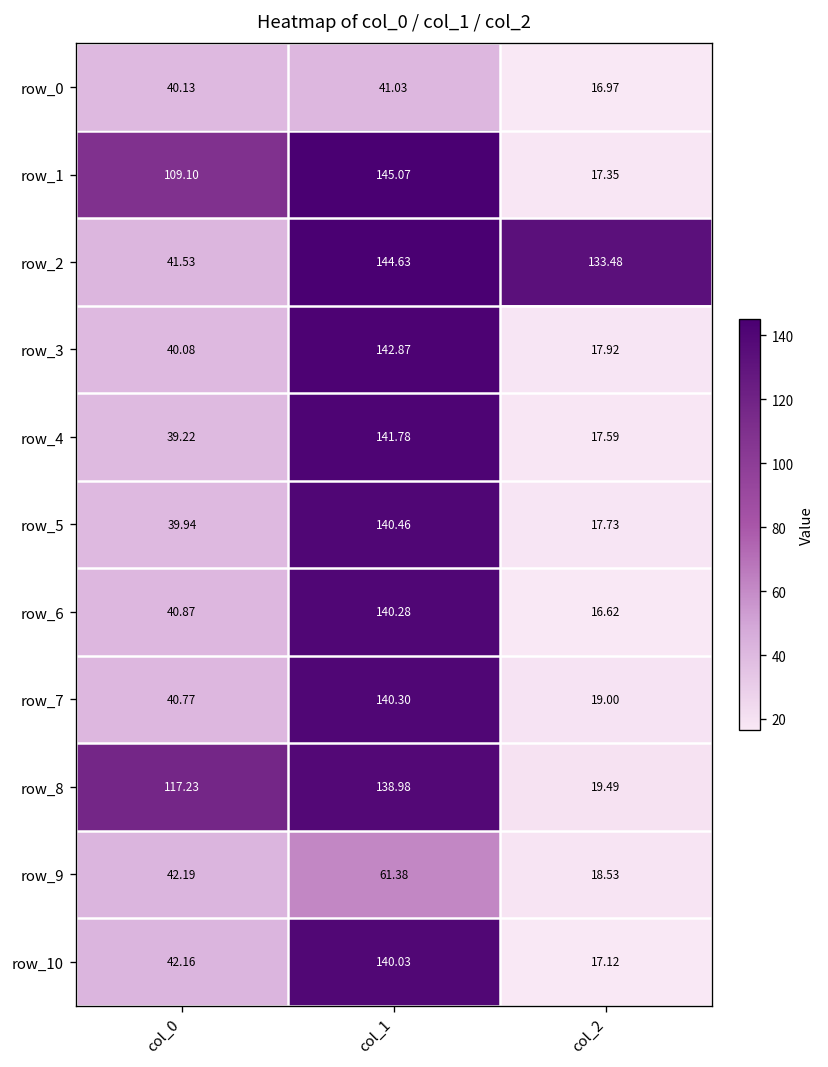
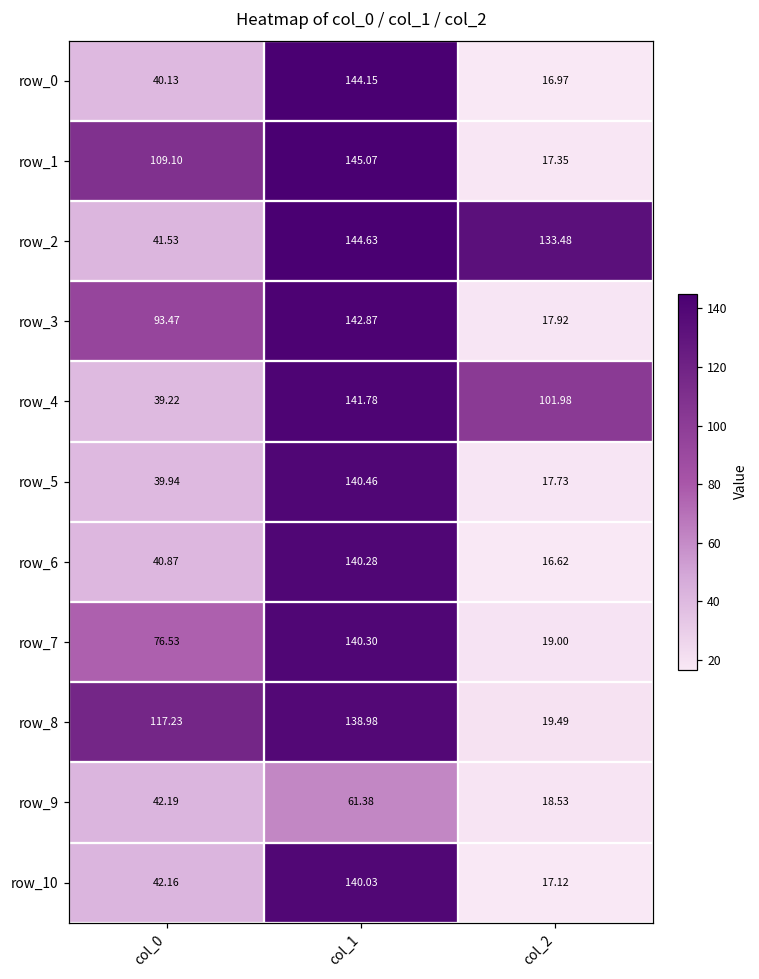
row_0, col_1: 41.03 -> 144.15
row_3, col_0: 40.08 -> 93.47
row_4, col_2: 17.59 -> 101.98
row_7, col_0: 40.77 -> 76.53
